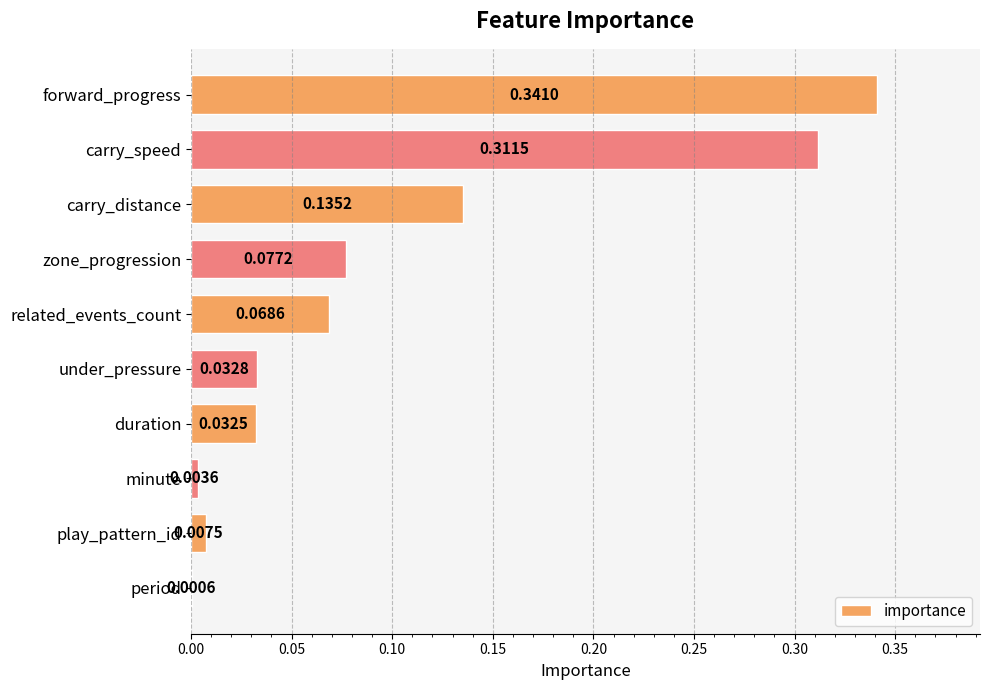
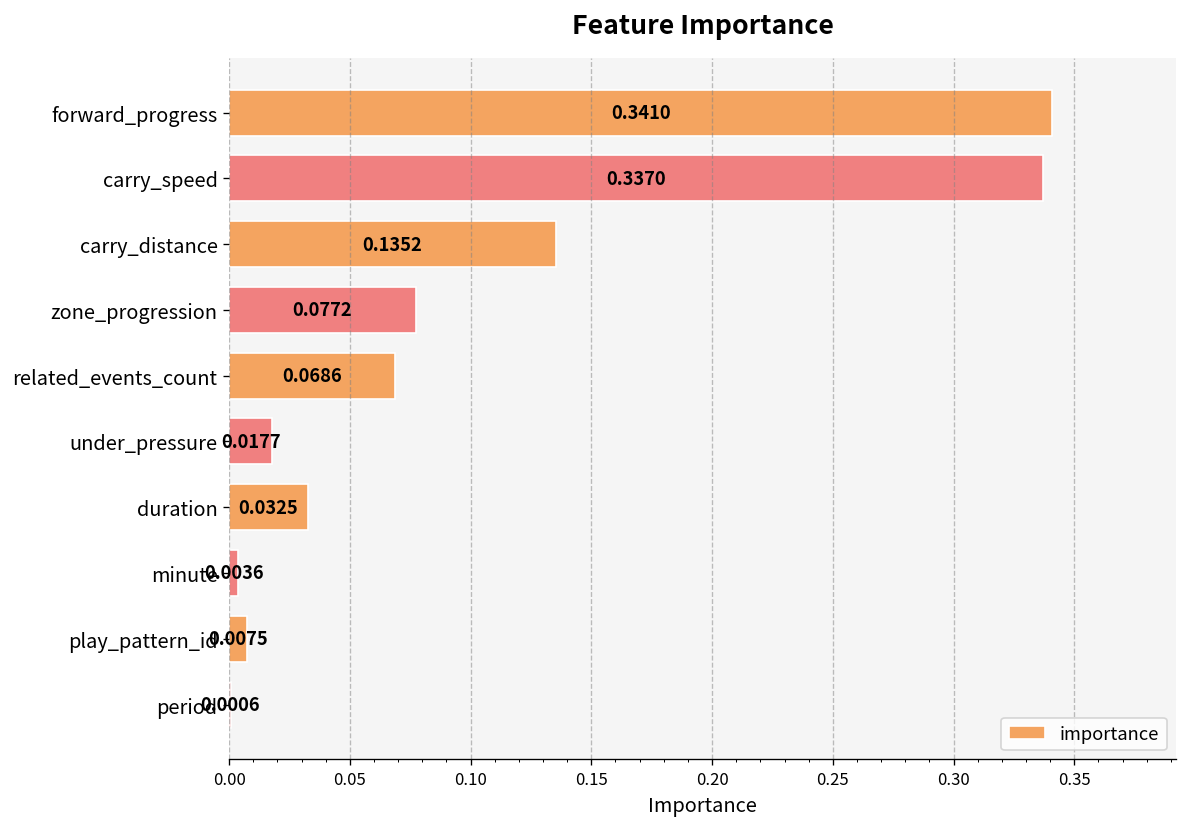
carry_speed: 0.3115 -> 0.3370
under_pressure: 0.0328 -> 0.0177
